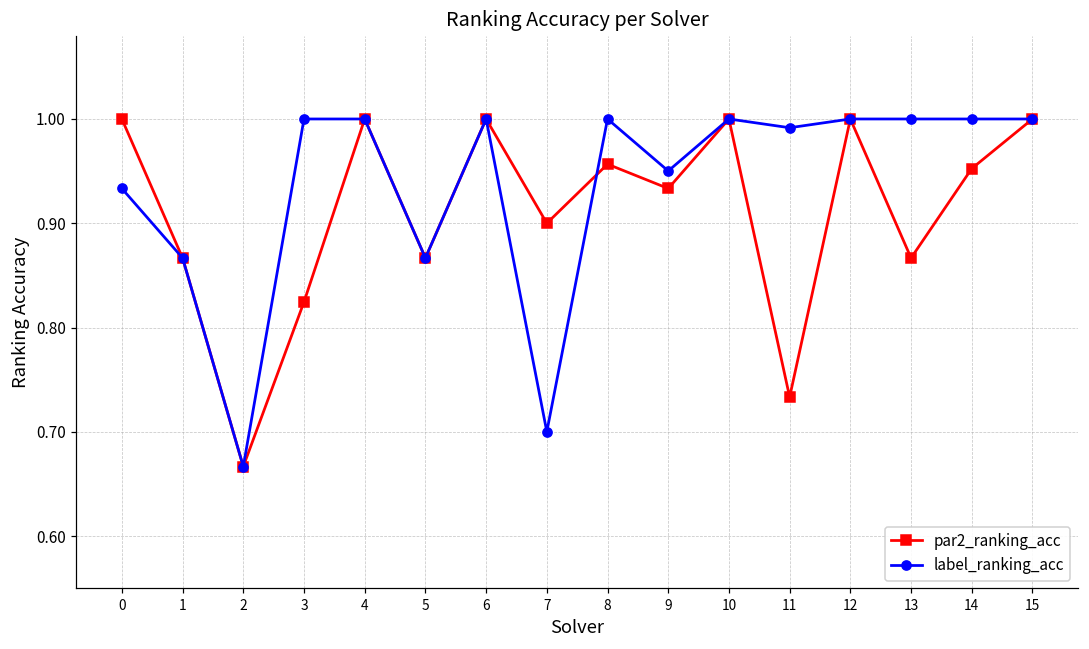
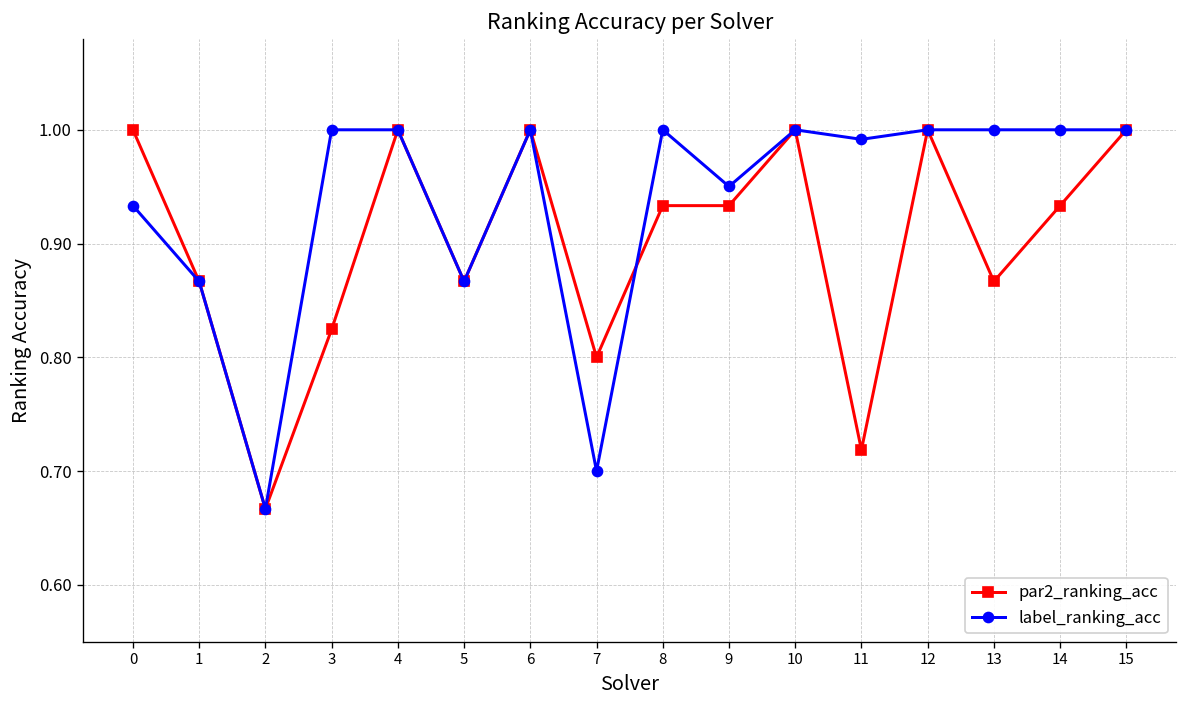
par2_ranking_acc, 7: 0.9 -> 0.8
par2_ranking_acc, 8: 0.96 -> 0.93
par2_ranking_acc, 11: 0.73 -> 0.72
par2_ranking_acc, 14: 0.95 -> 0.93
